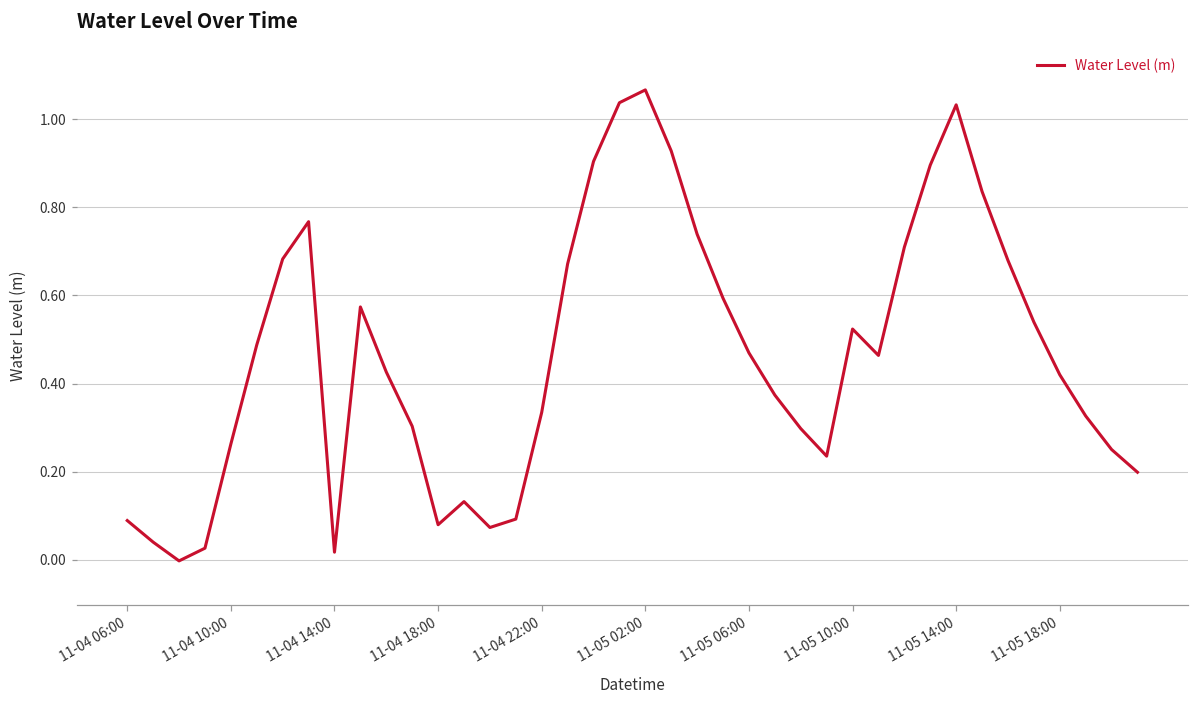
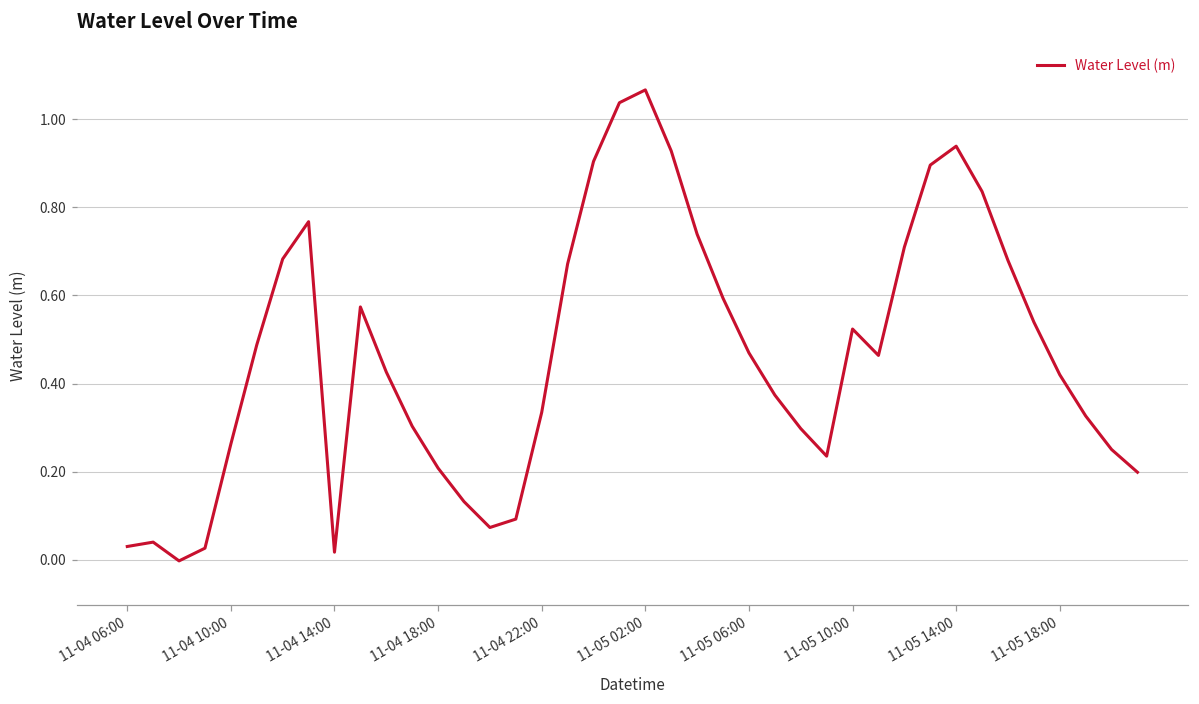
11-04 06:00: 0.09 -> 0.03
11-04 18:00: 0.08 -> 0.21
11-05 14:00: 1.03 -> 0.94
